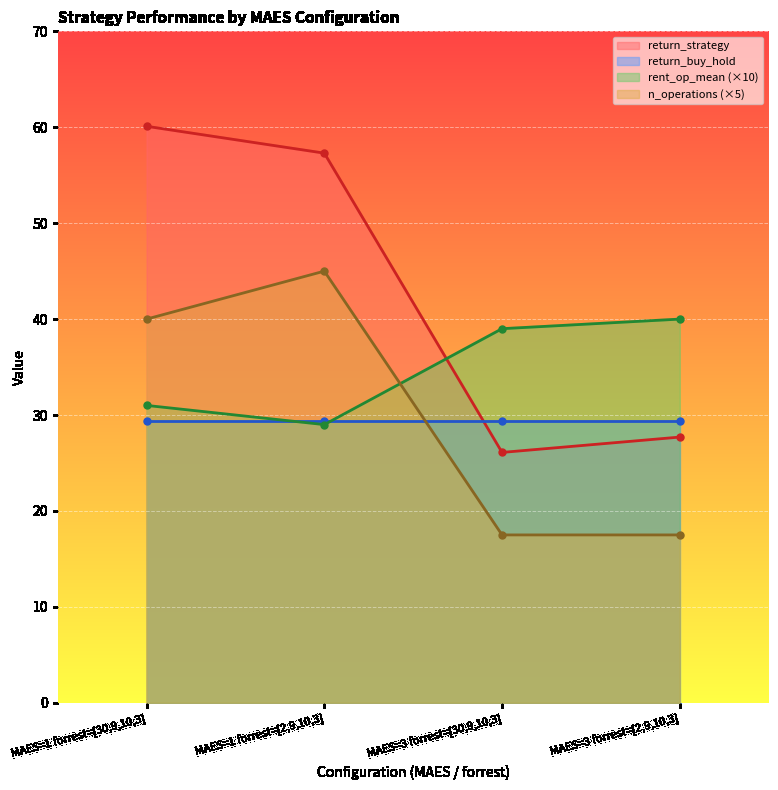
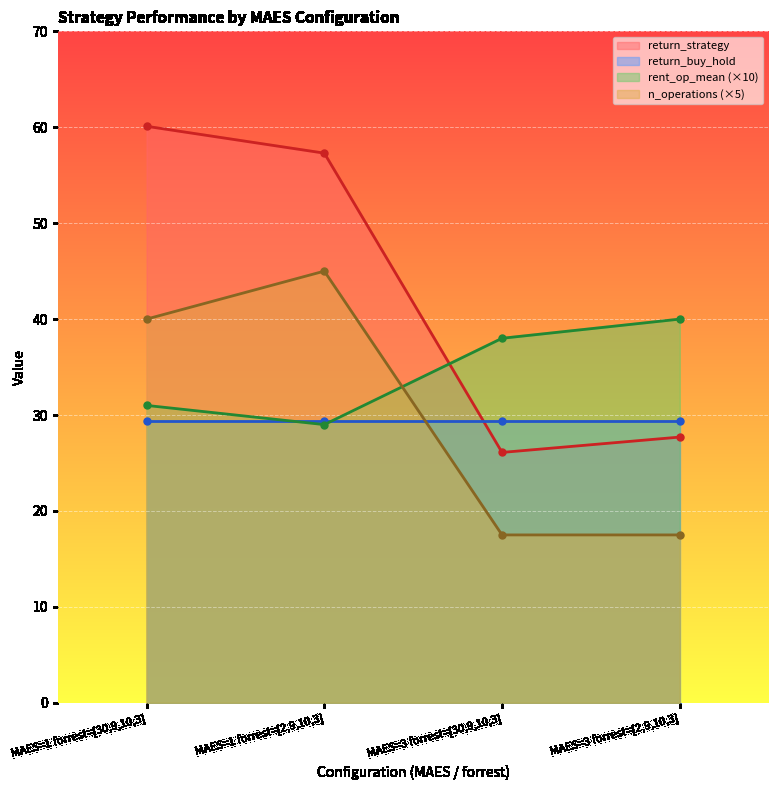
rent_op_mean (×10), MAES=3 forrest=[30,9,10,3]: 39 -> 38
